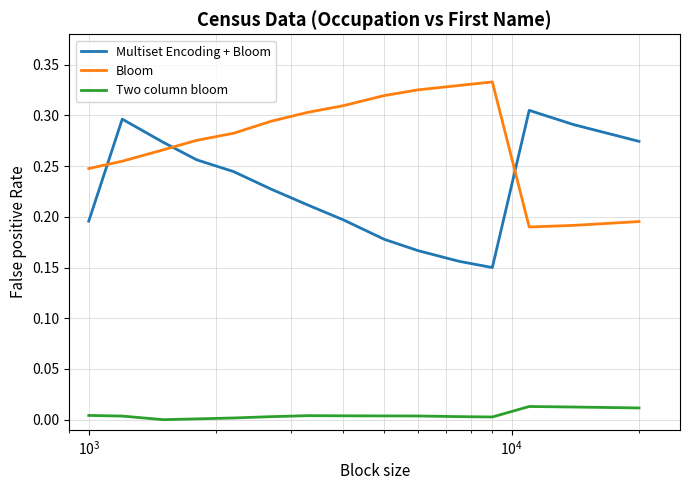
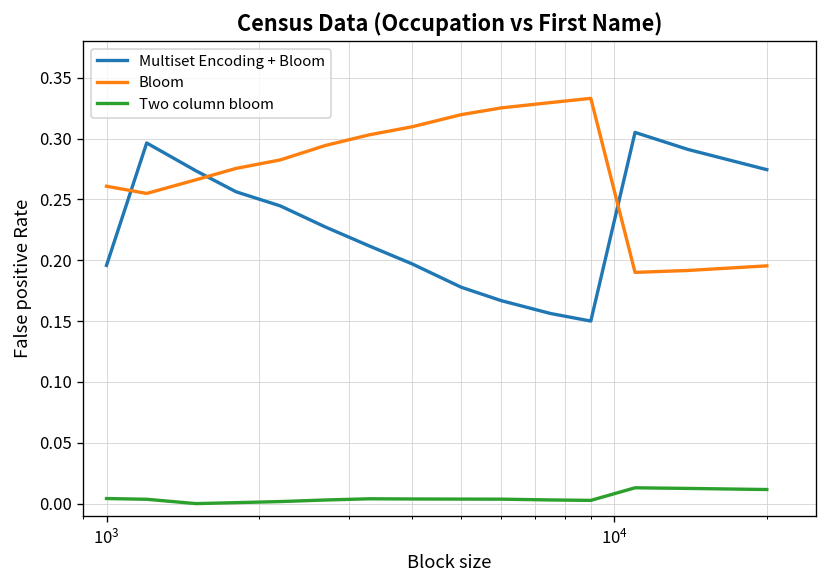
Bloom, 10^3: 0.248 -> 0.261
